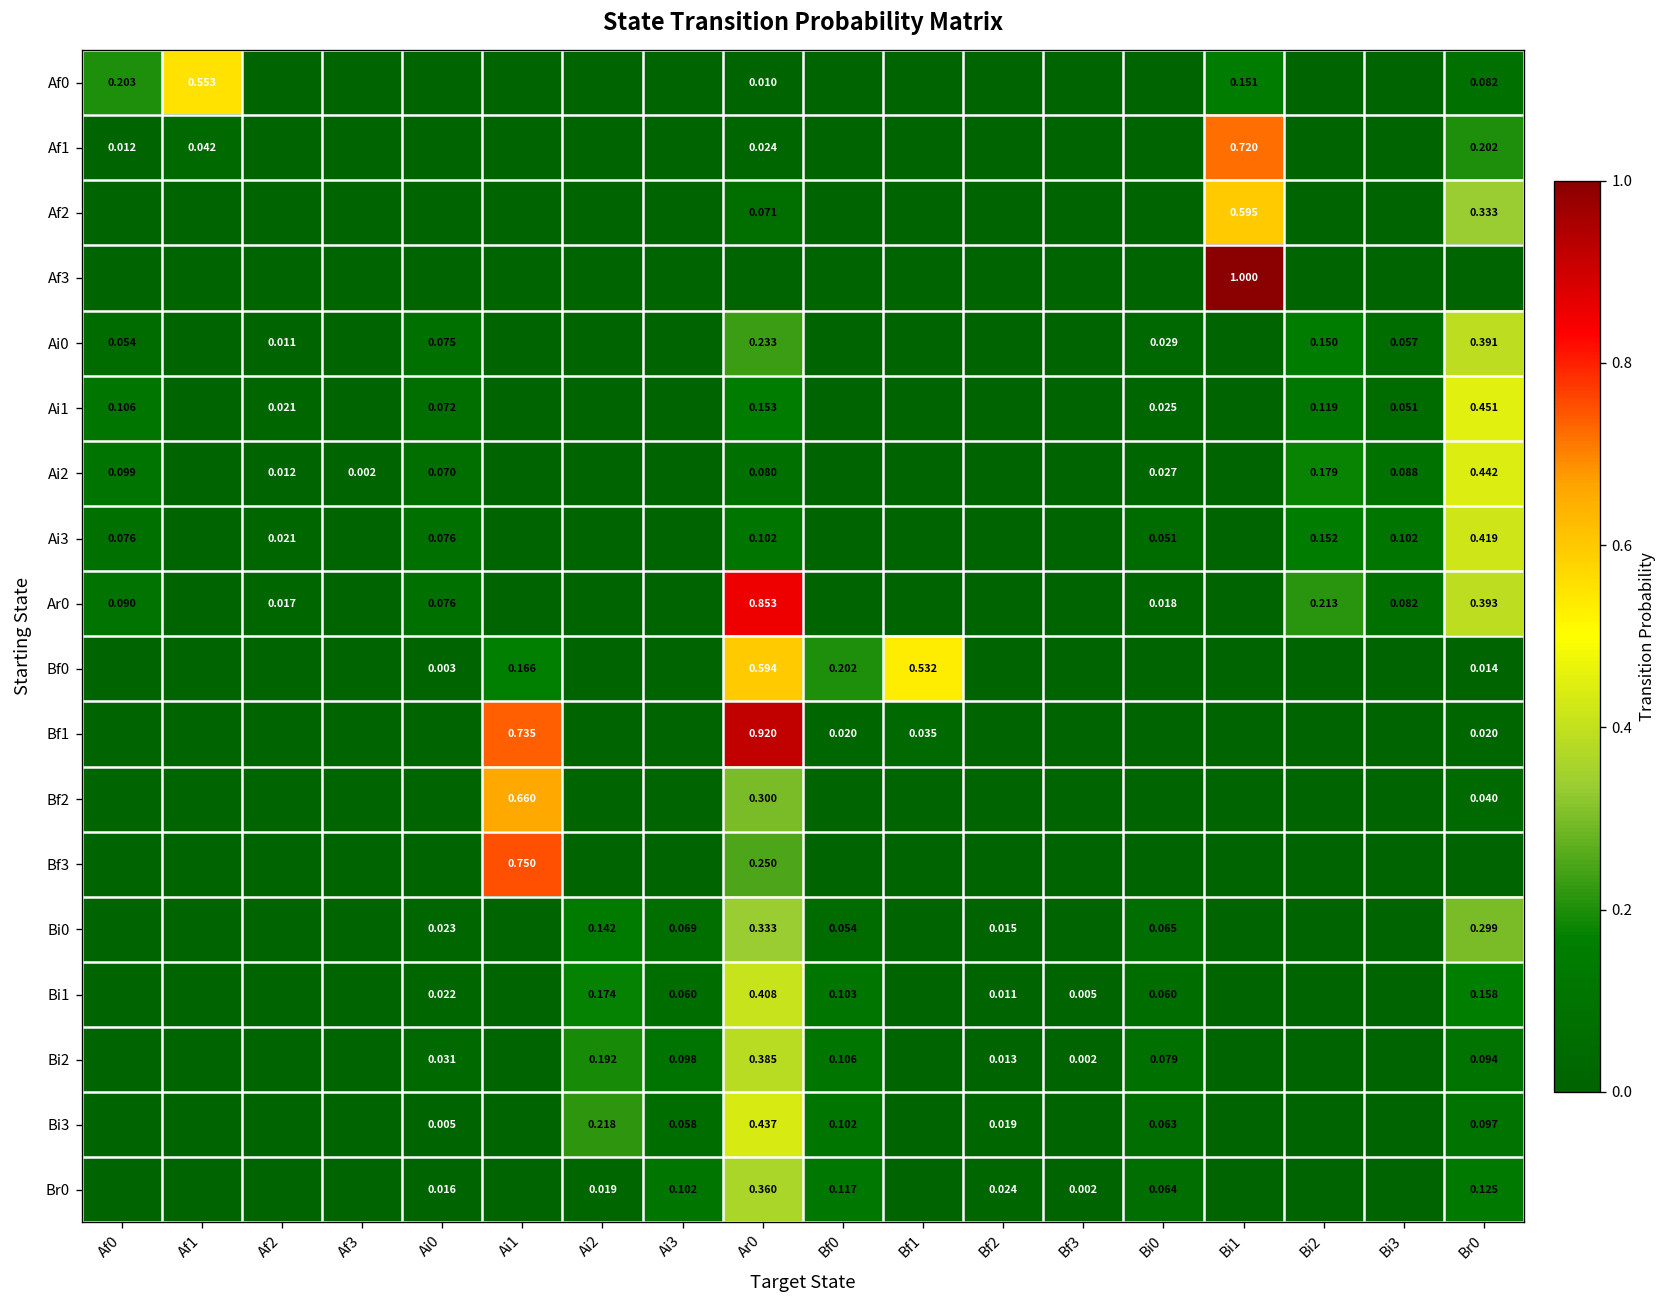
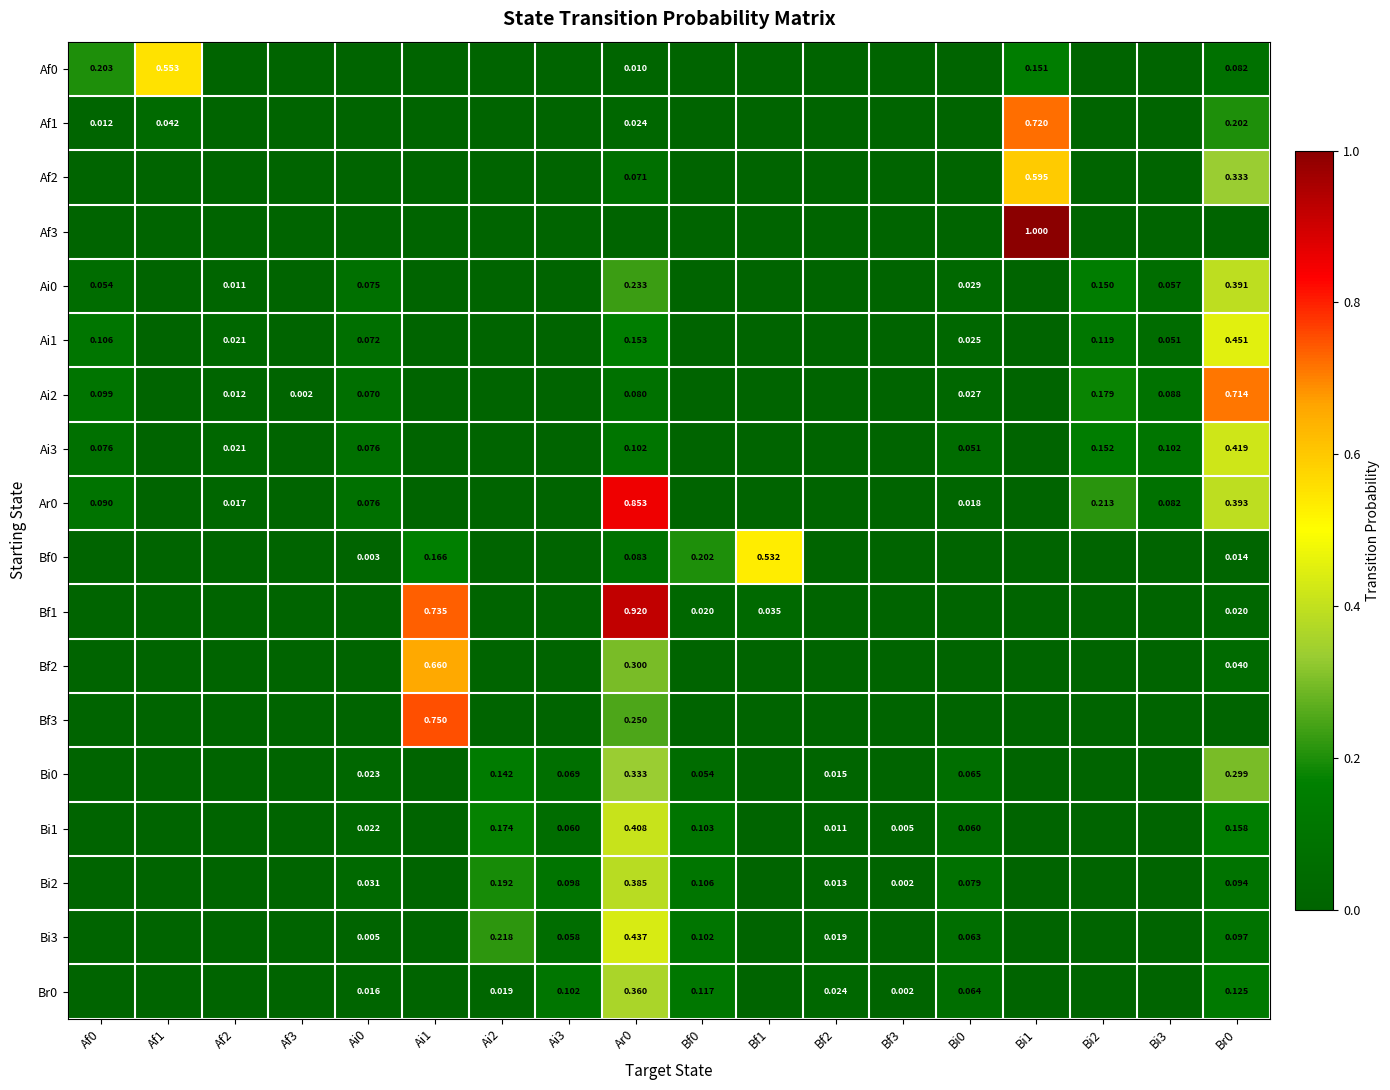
Ai2, Br0: 0.442 -> 0.714
Bf0, Ar0: 0.594 -> 0.083
